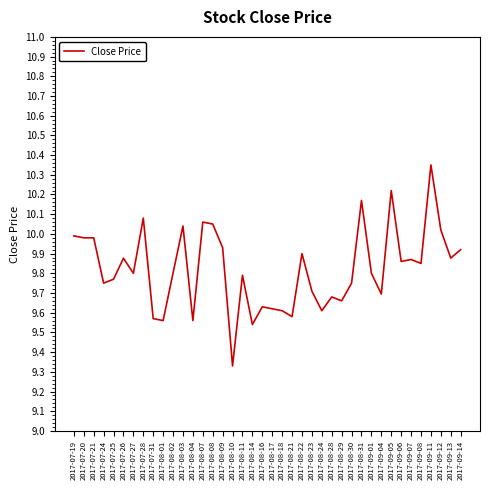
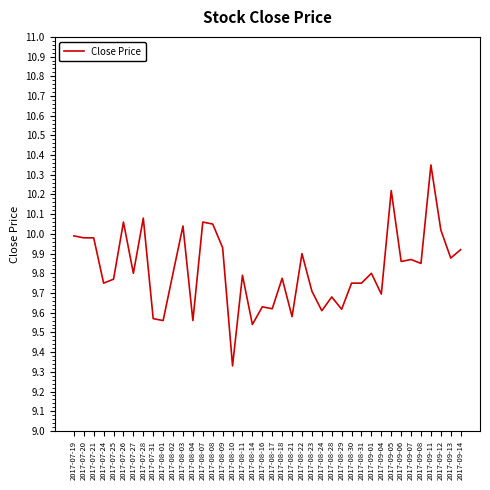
2017-07-26: 9.88 -> 10.06
2017-08-18: 9.61 -> 9.77
2017-08-29: 9.66 -> 9.62
2017-08-31: 10.17 -> 9.75
